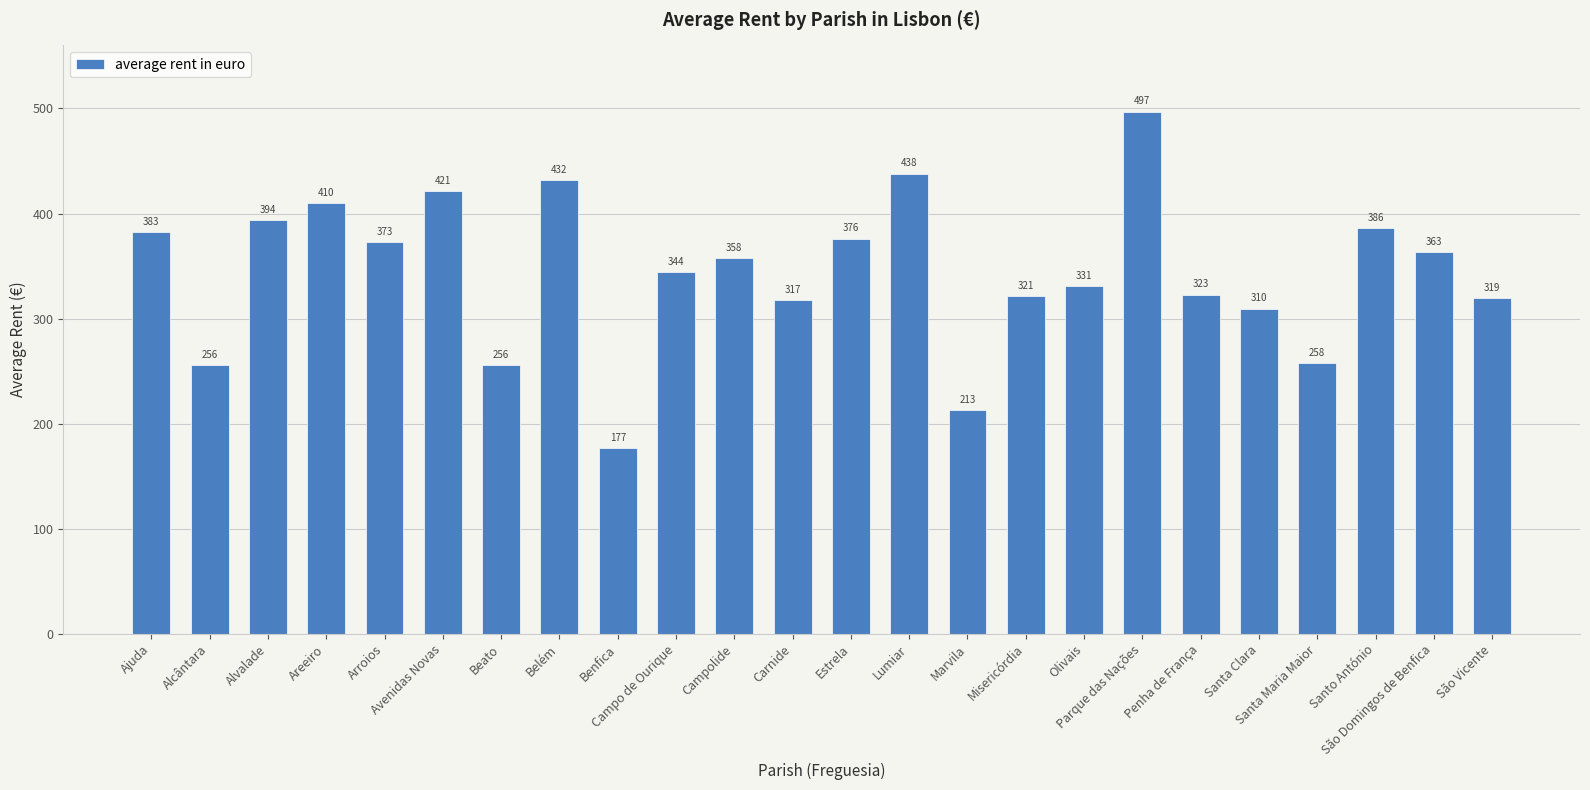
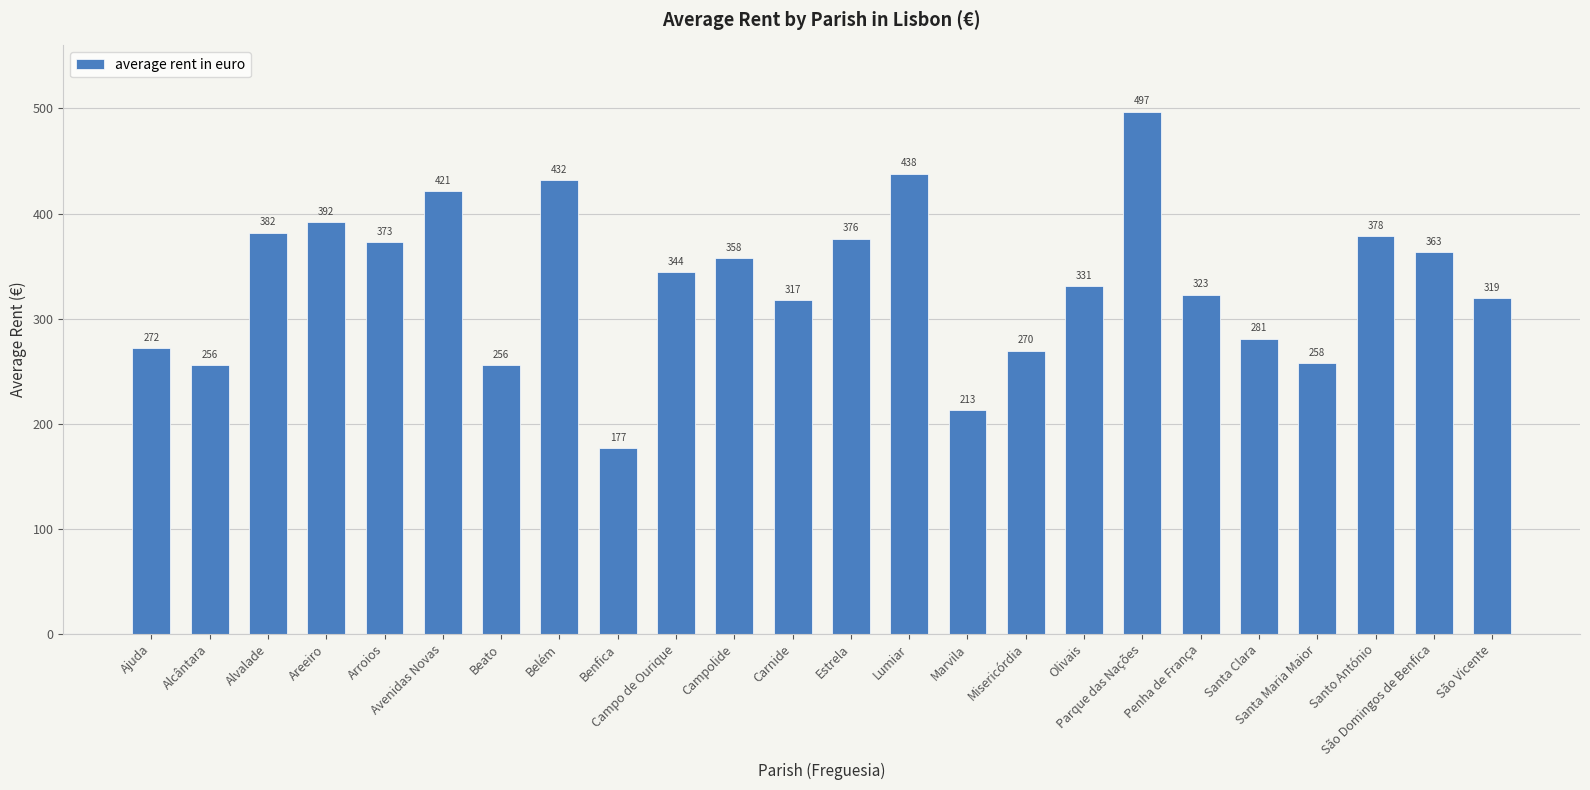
Ajuda: 383 -> 272
Alvalade: 394 -> 382
Areeiro: 410 -> 392
Misericórdia: 321 -> 270
Santa Clara: 310 -> 281
Santo António: 386 -> 378
